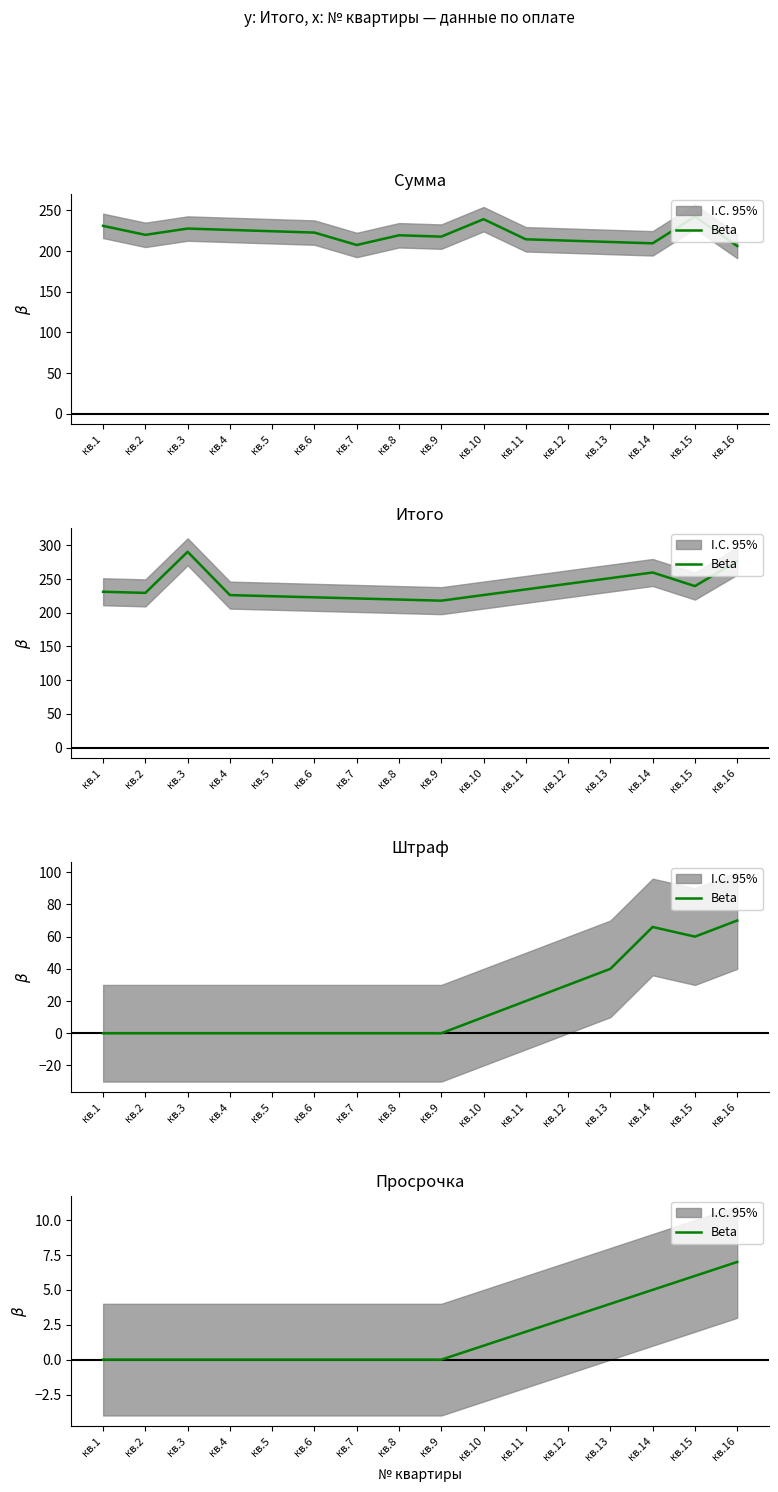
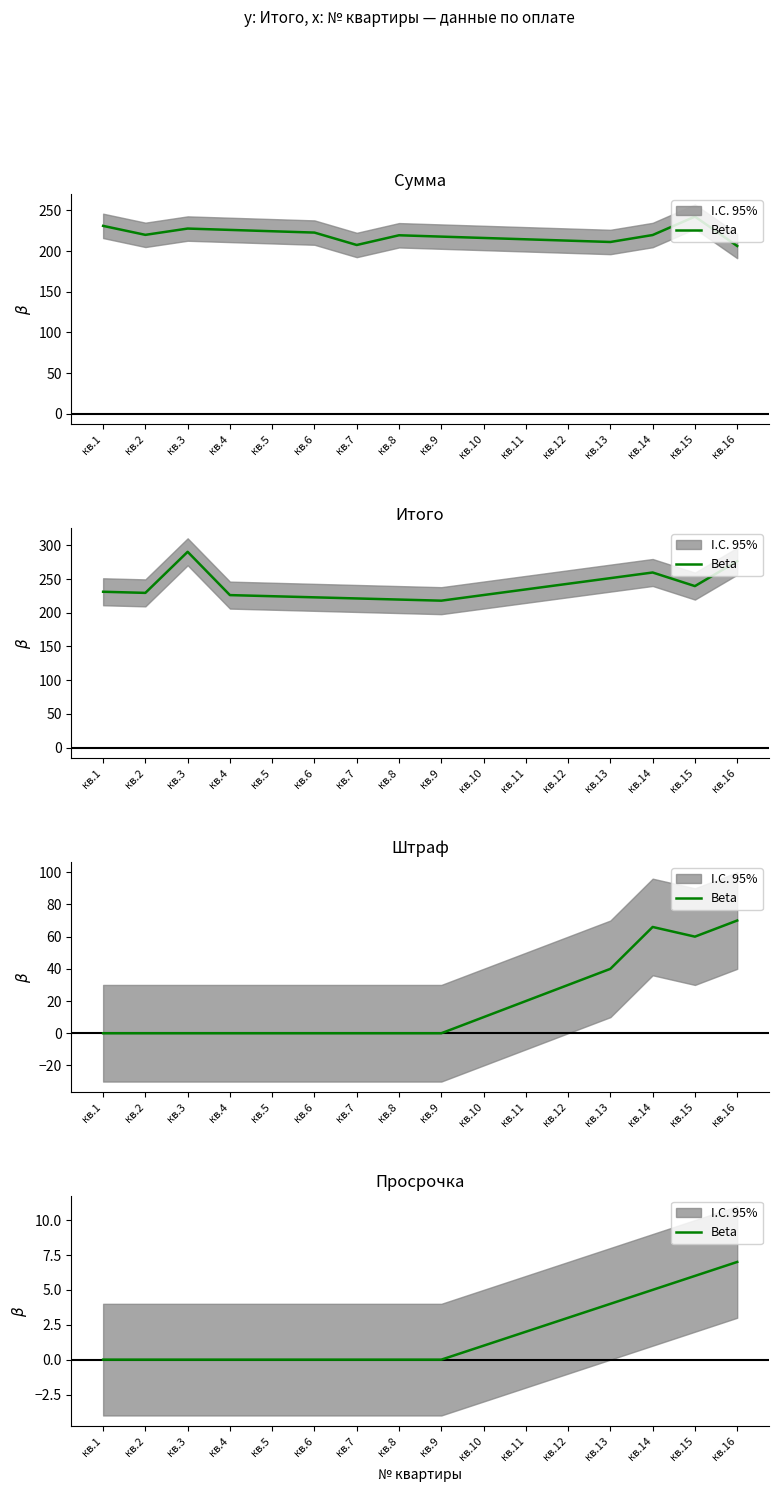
Сумма, Beta, кв.10: 240 -> 220
Сумма, Beta, кв.14: 210 -> 220
